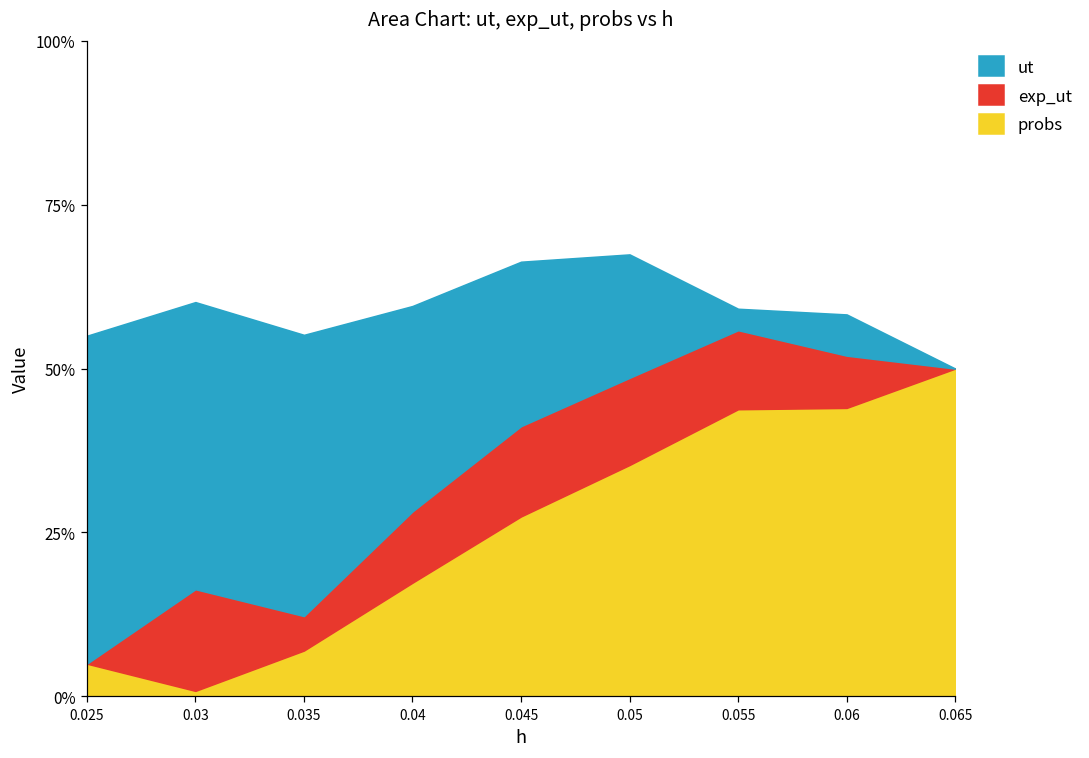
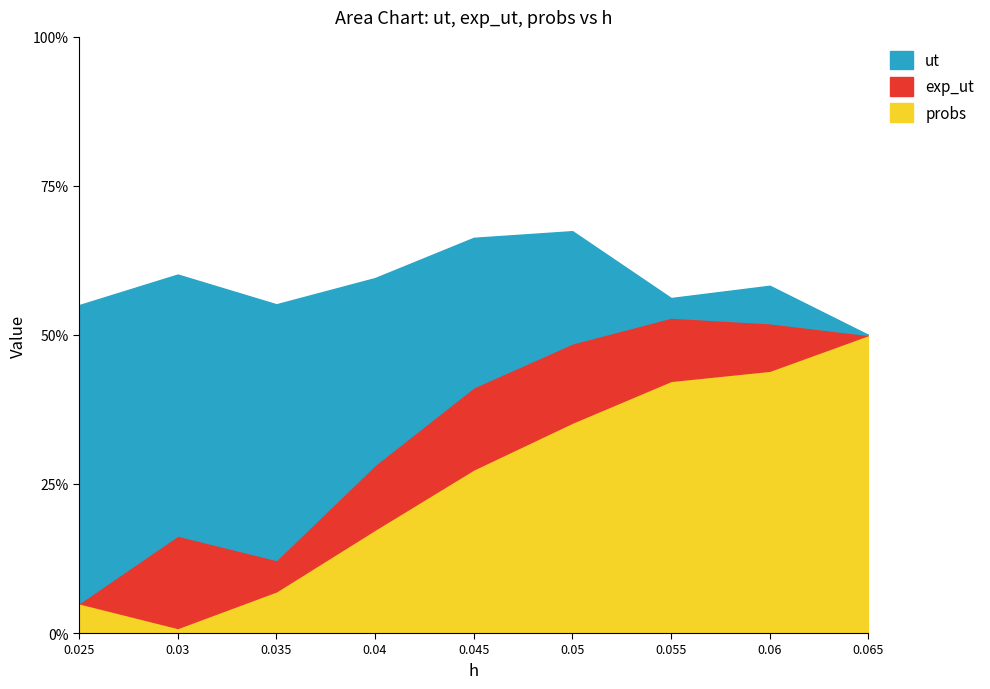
probs, 0.055: 44% -> 42%
exp_ut, 0.055: 12% -> 11%
